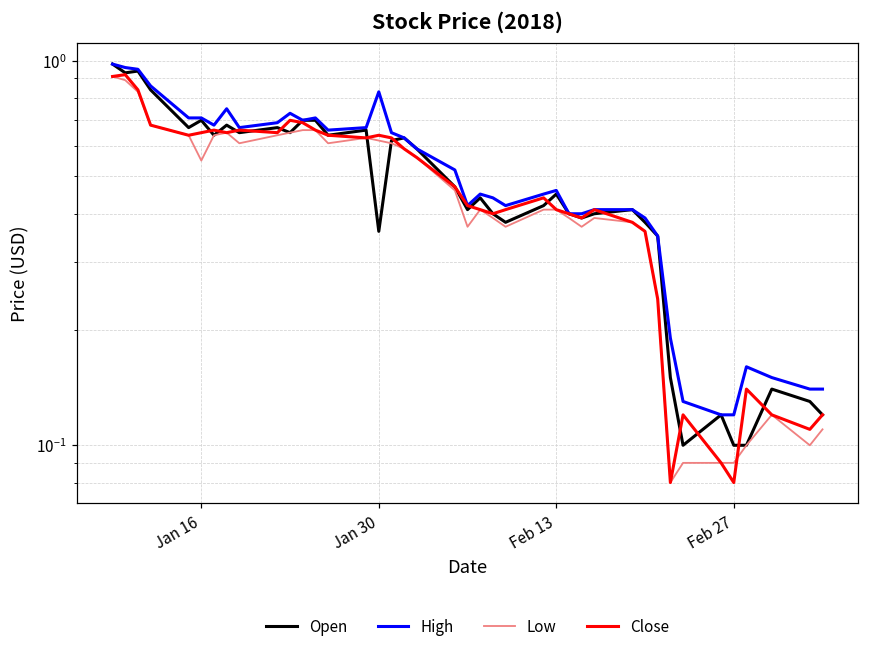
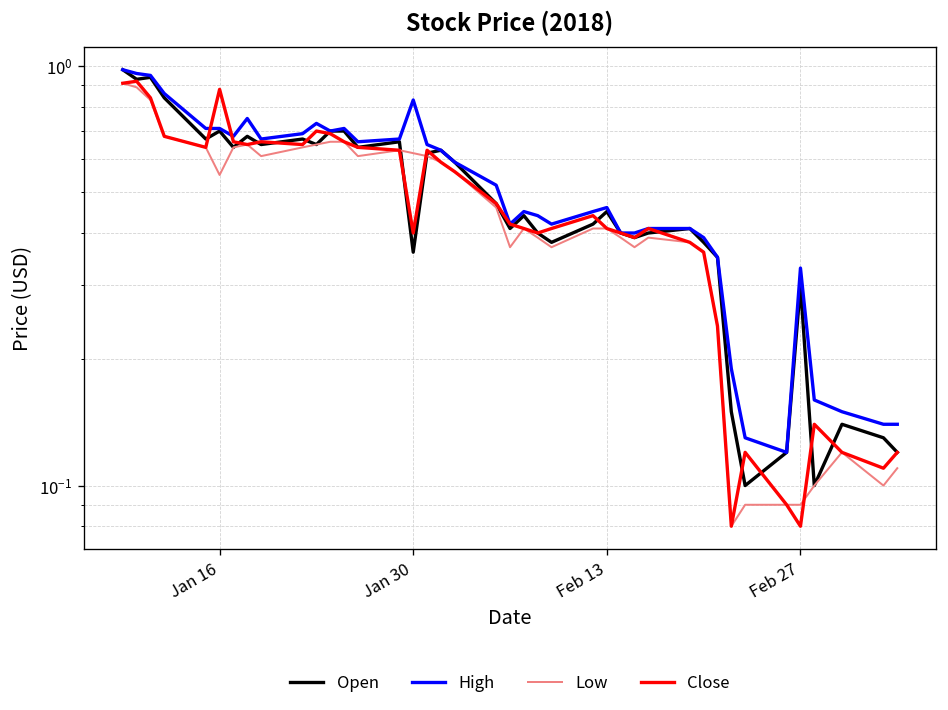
Close, Jan 16: 0.65 -> 0.88
Close, Jan 30: 0.64 -> 0.40
Open, Feb 27: 0.1 -> 0.3
High, Feb 27: 0.12 -> 0.33
